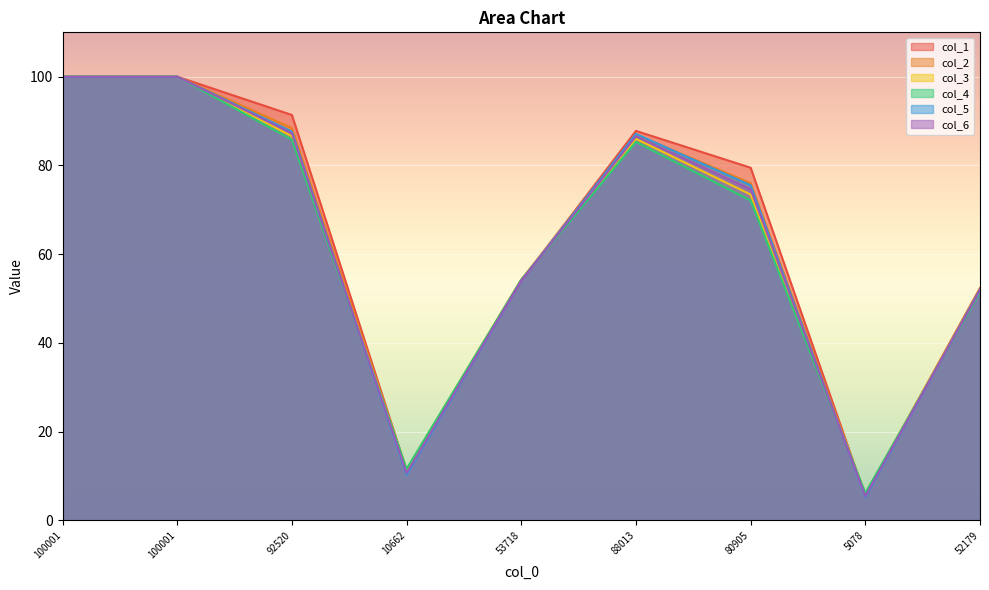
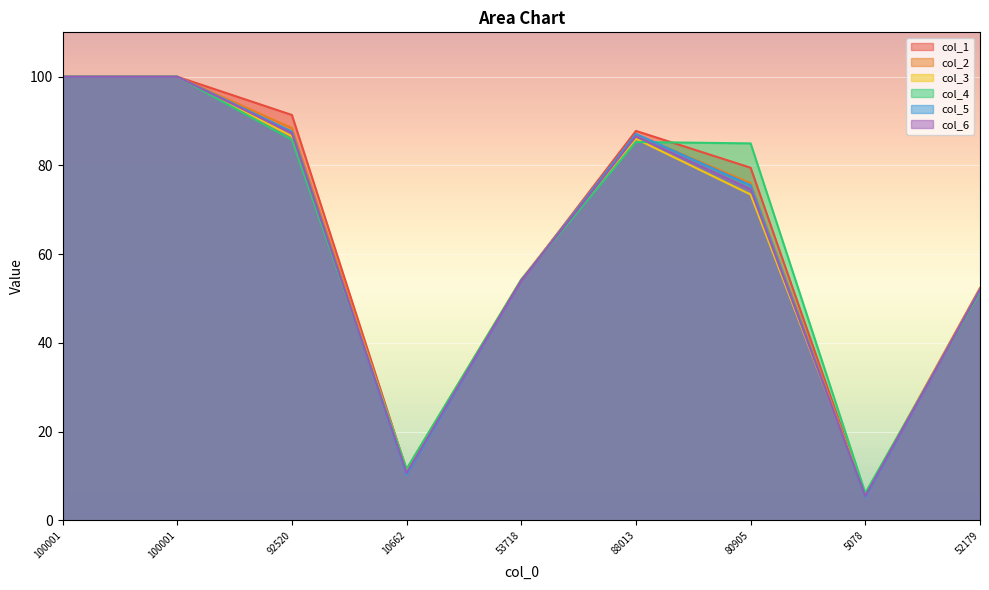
col_4, 80905: 72 -> 85
